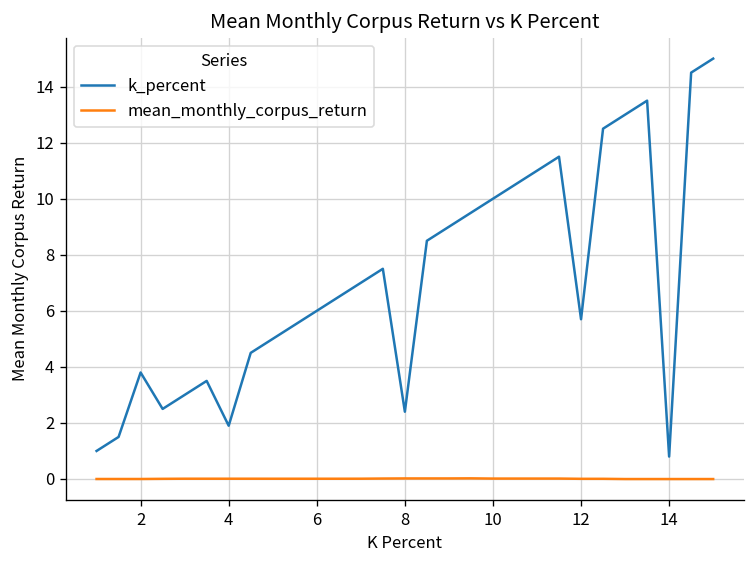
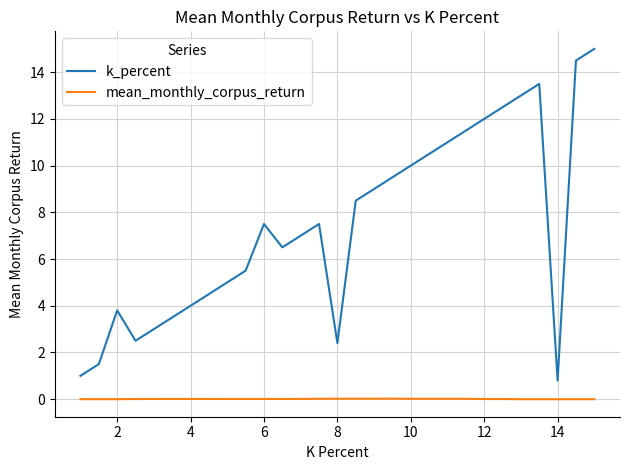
k_percent, 4: 1.9 -> 4.0
k_percent, 6: 6.0 -> 7.5
k_percent, 12: 5.7 -> 12.0
